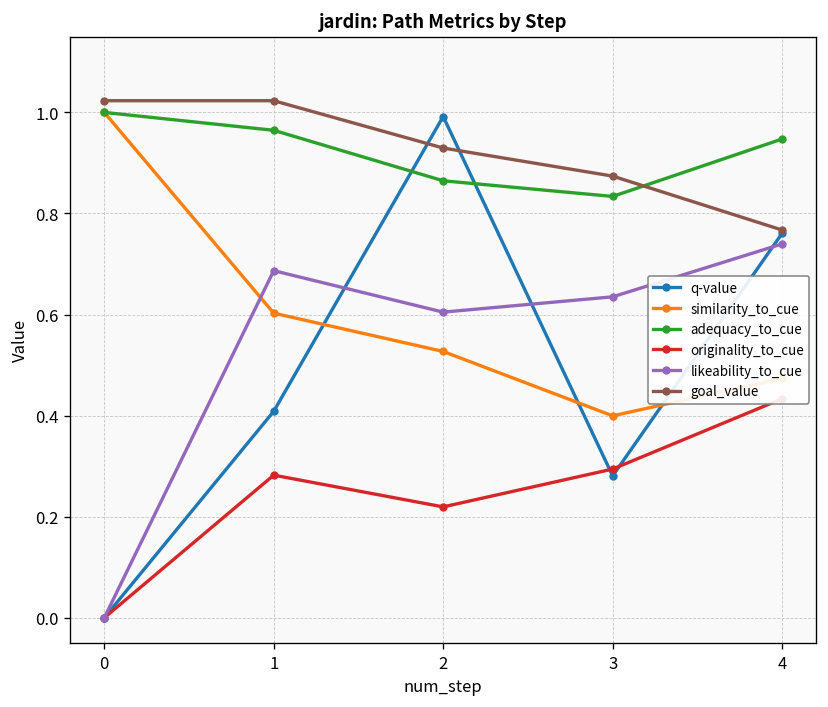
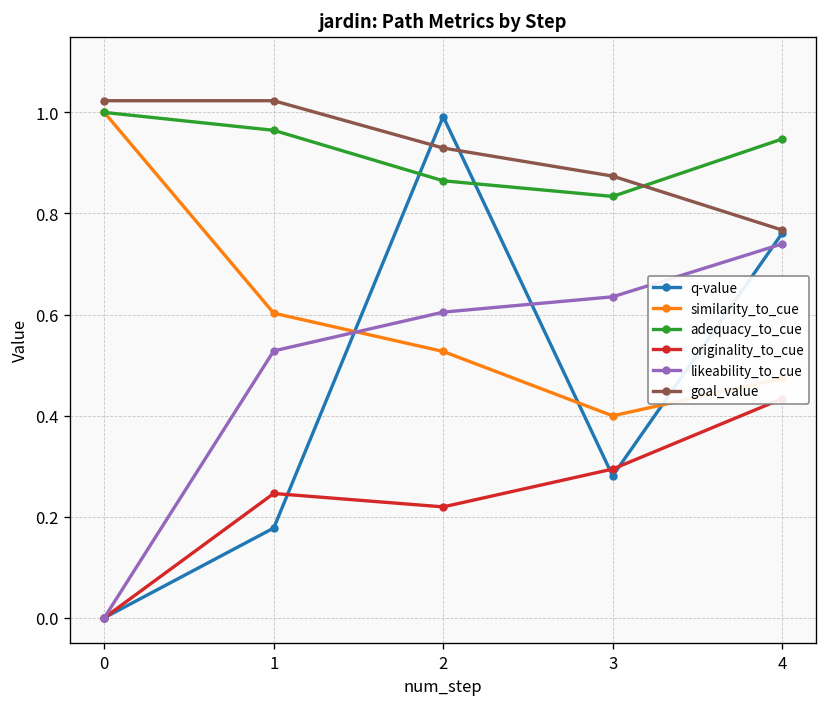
q-value, 1: 0.41 -> 0.18
originality_to_cue, 1: 0.28 -> 0.25
likeability_to_cue, 1: 0.69 -> 0.53
